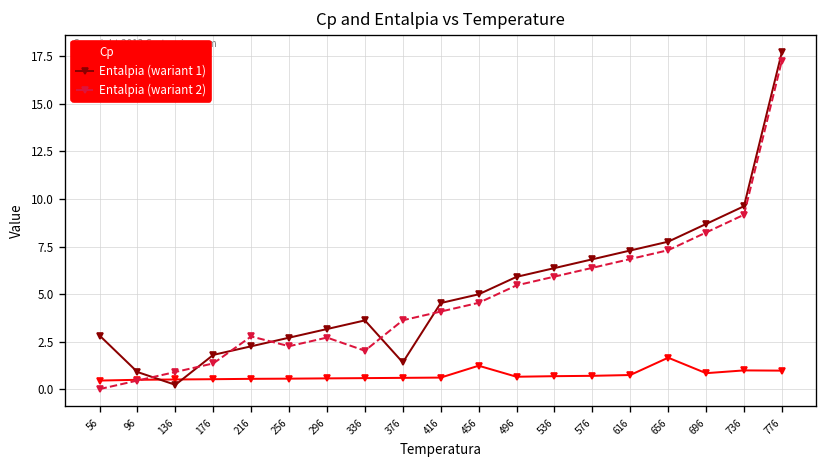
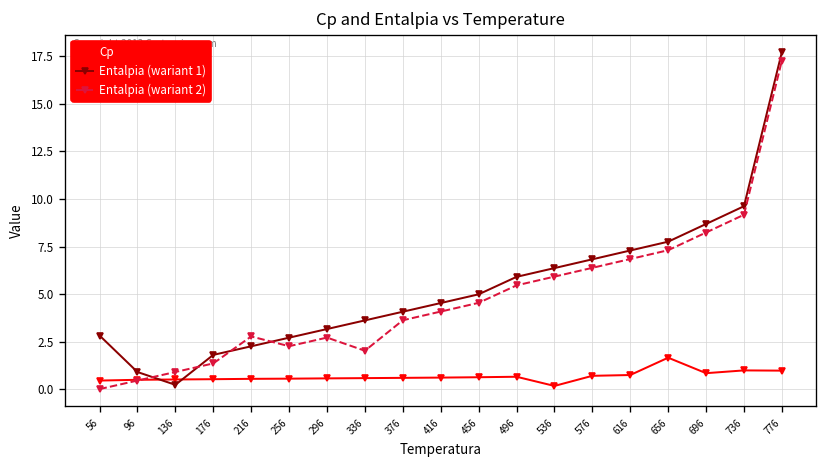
Entalpia (wariant 1), 376: 1.4 -> 4.1
Cp, 456: 1.2 -> 0.6
Cp, 536: 0.7 -> 0.2
